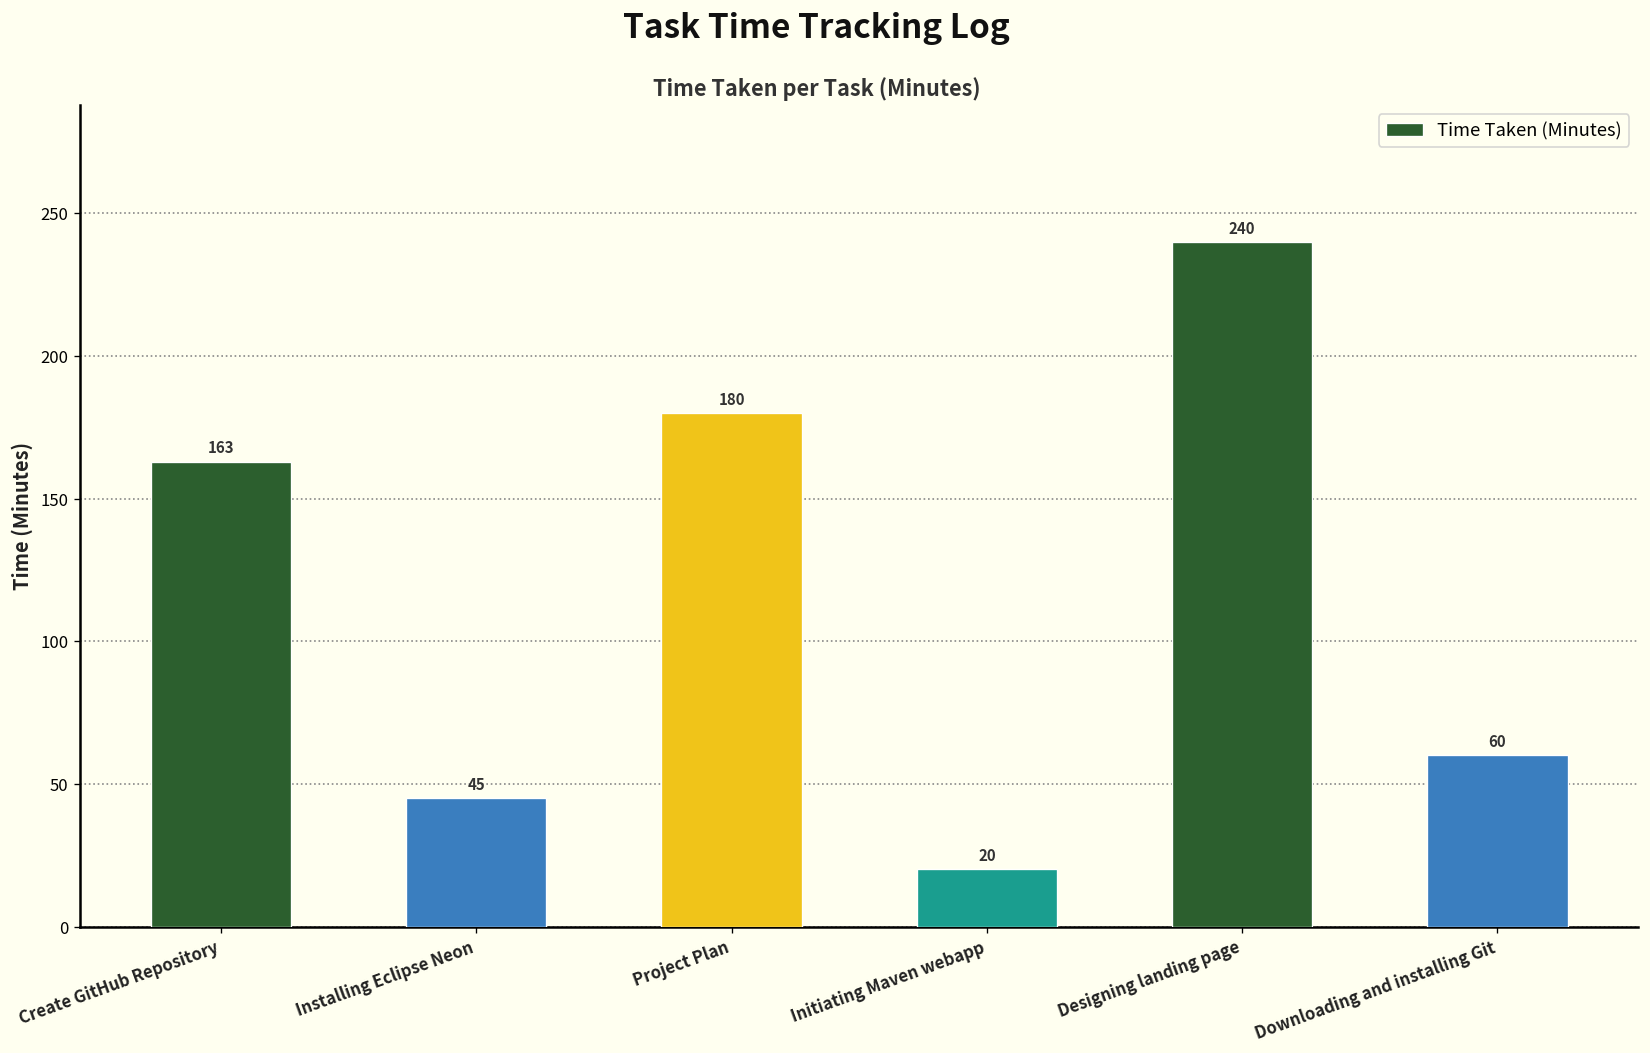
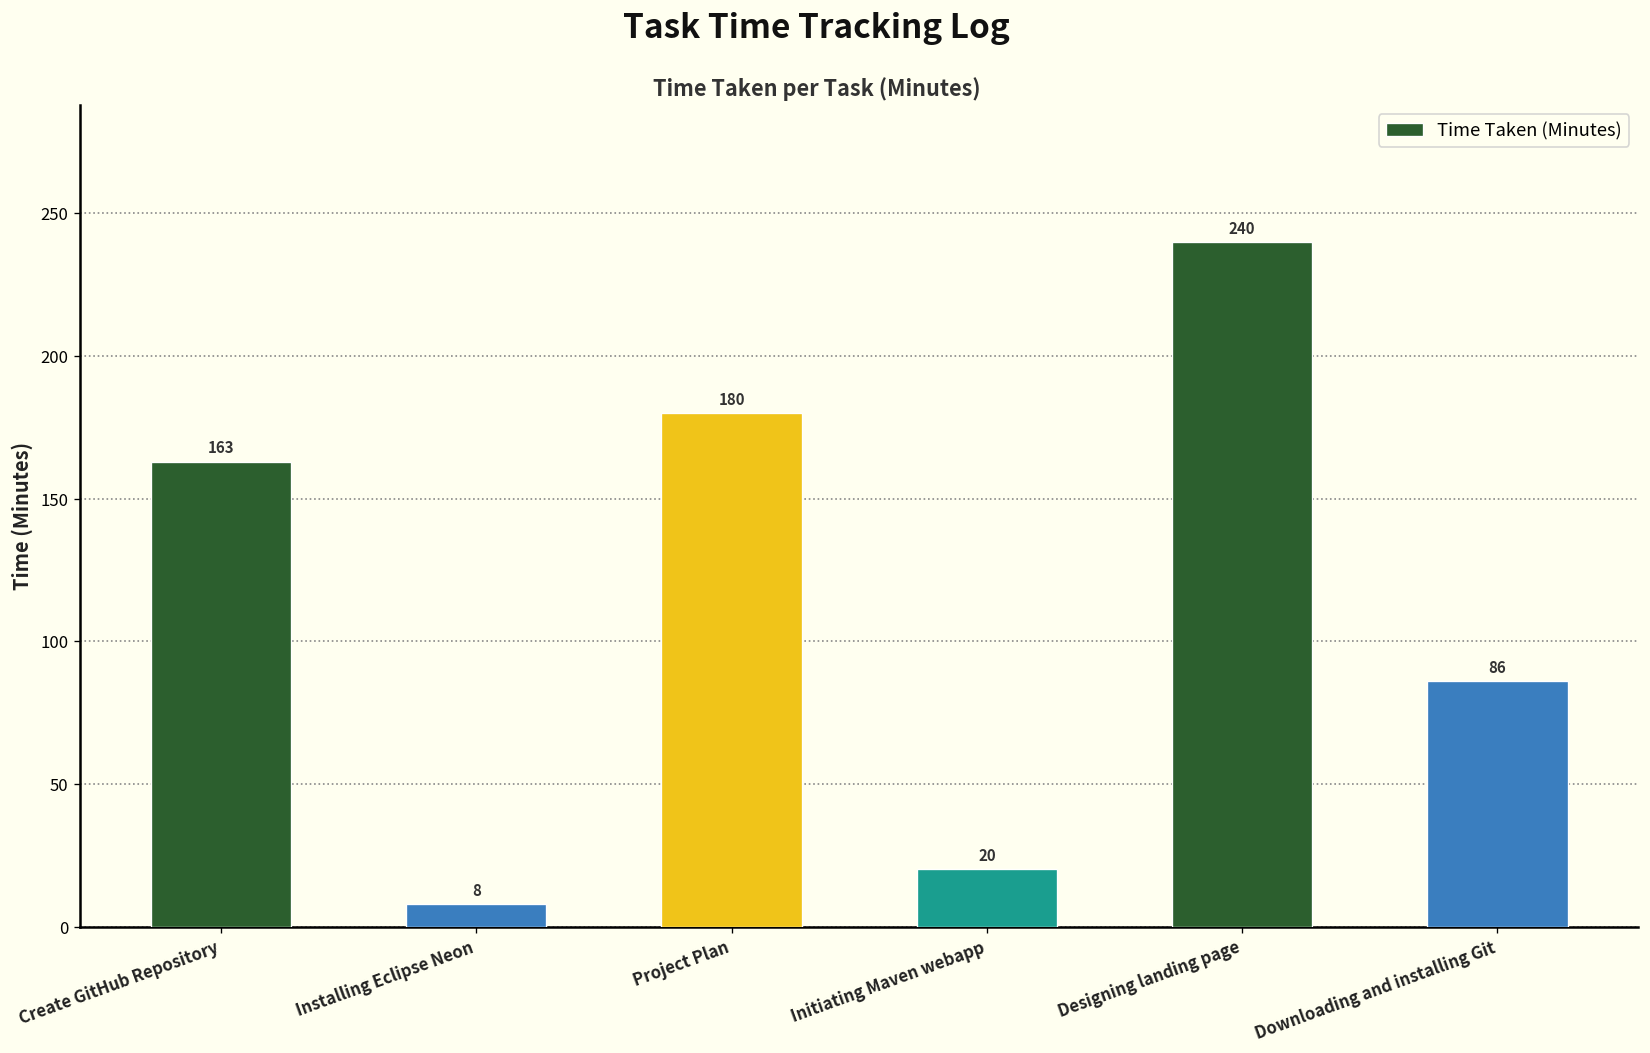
Installing Eclipse Neon: 45 -> 8
Downloading and installing Git: 60 -> 86
